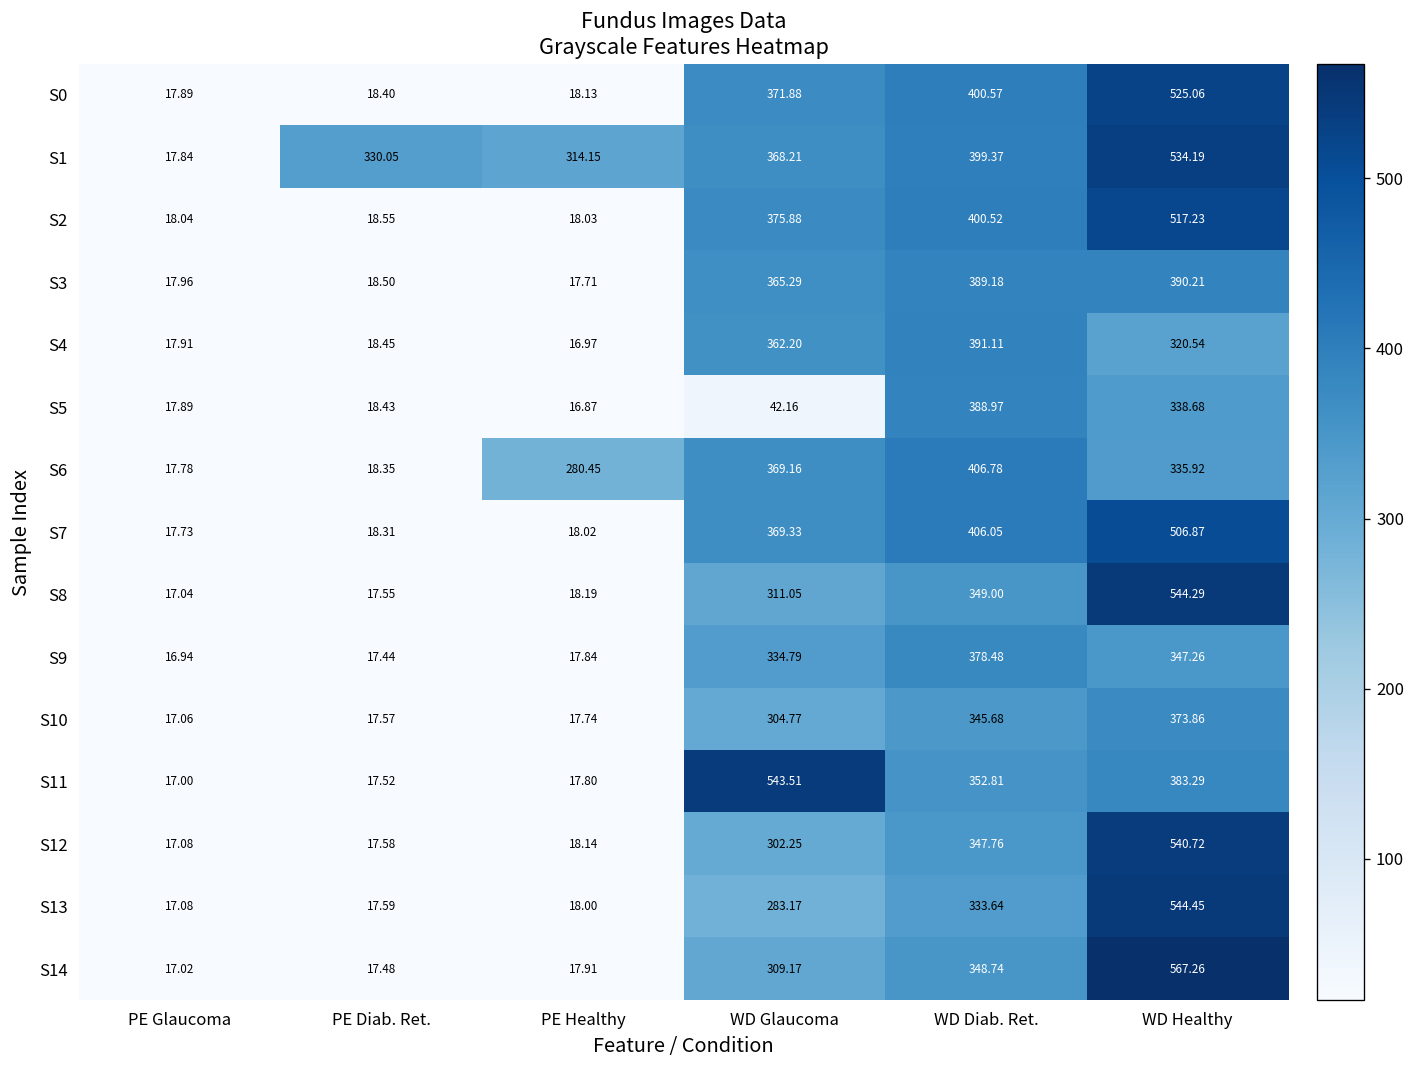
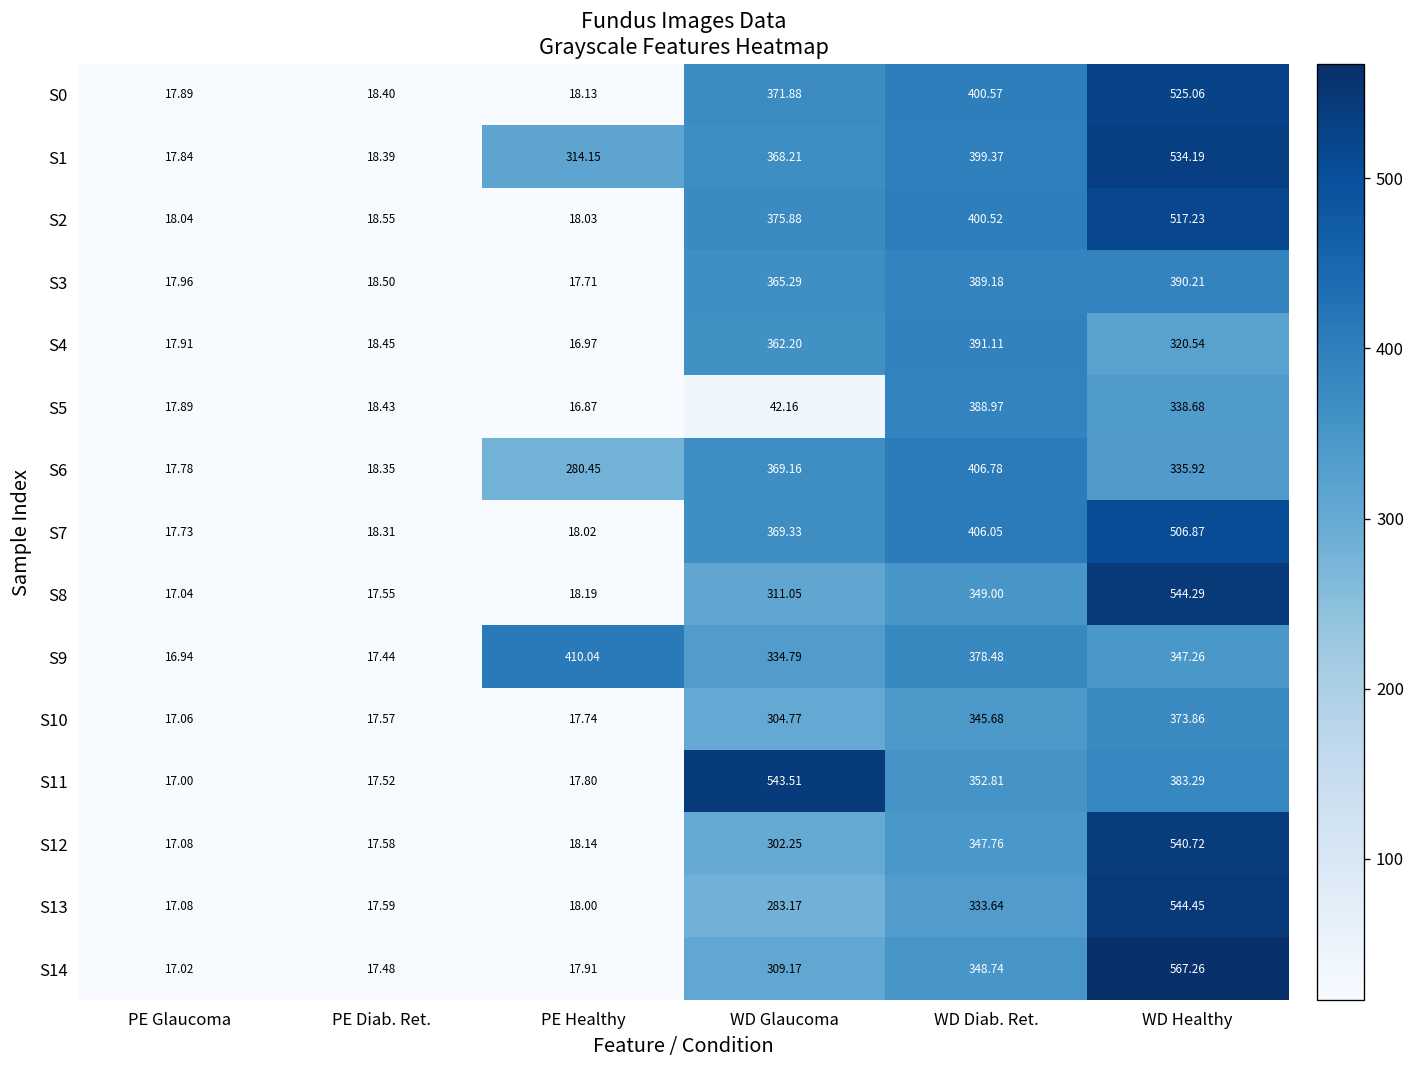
S1, PE Diab. Ret.: 330.05 -> 18.39
S9, PE Healthy: 17.84 -> 410.04
